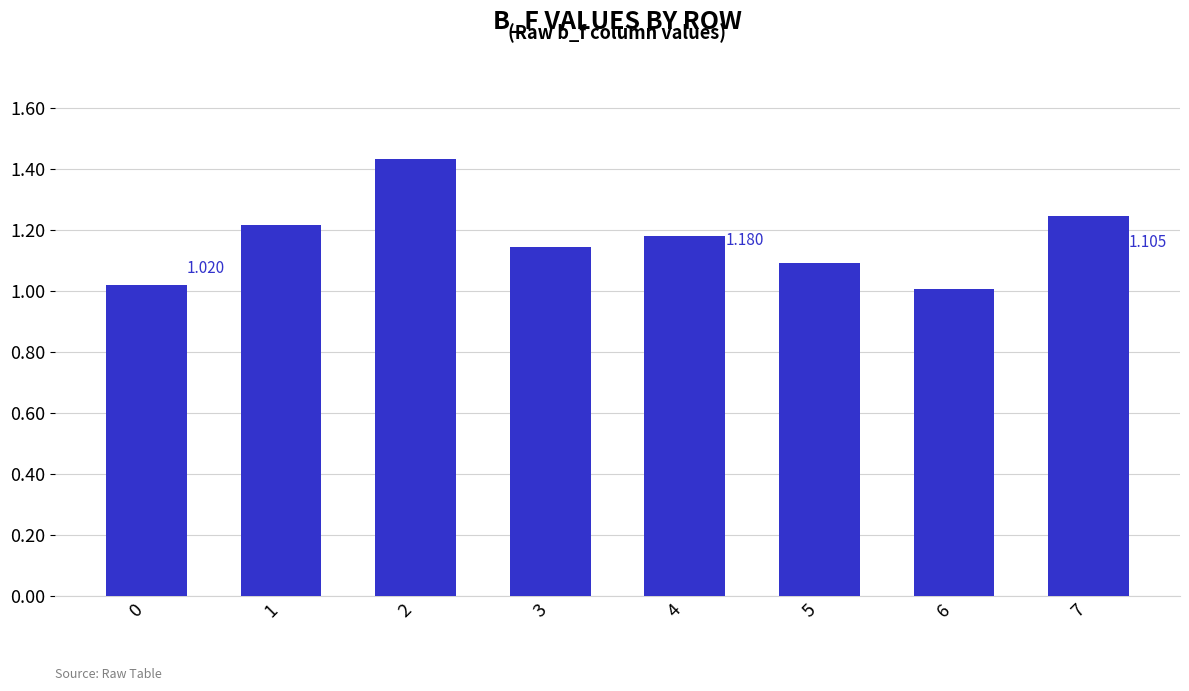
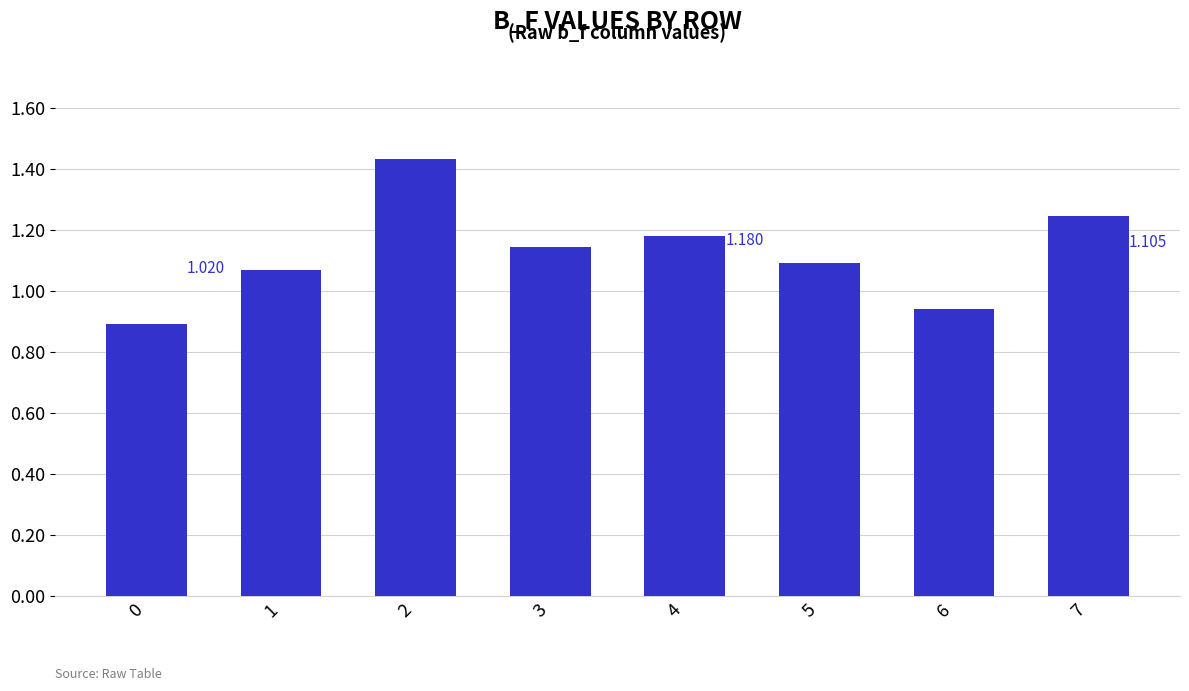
0: 1.02 -> 0.89
1: 1.22 -> 1.07
6: 1.01 -> 0.94
